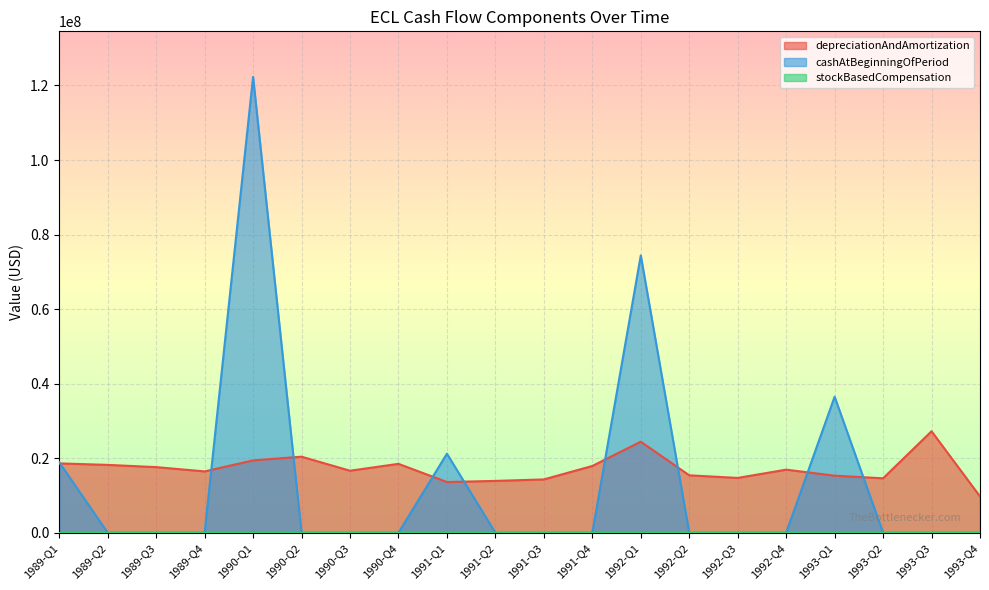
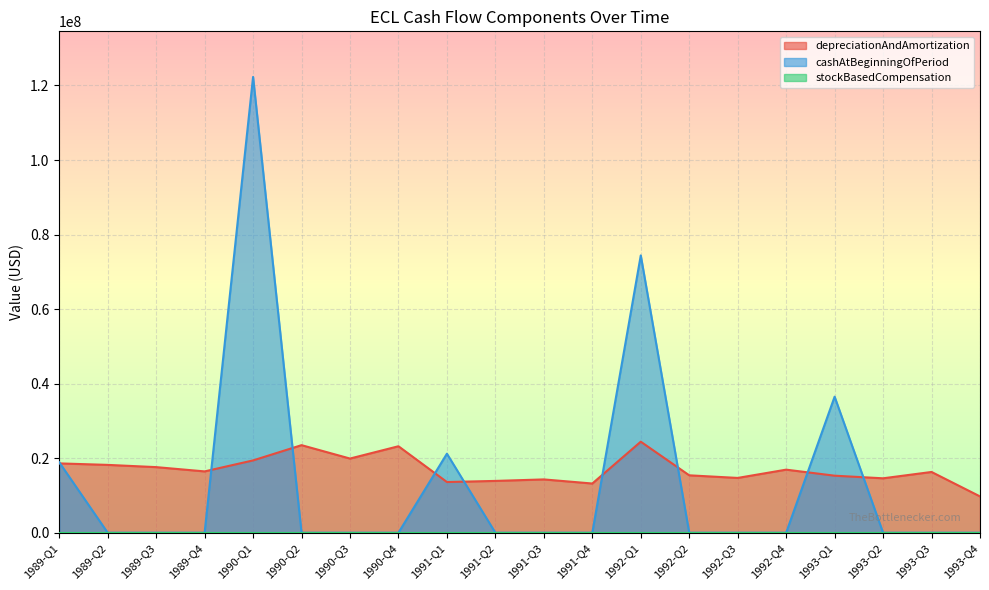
depreciationAndAmortization, 1990-Q2: 20000000 -> 23000000
depreciationAndAmortization, 1990-Q3: 17000000 -> 20000000
depreciationAndAmortization, 1990-Q4: 18000000 -> 23000000
depreciationAndAmortization, 1991-Q4: 18000000 -> 13000000
depreciationAndAmortization, 1993-Q3: 27000000 -> 16000000
